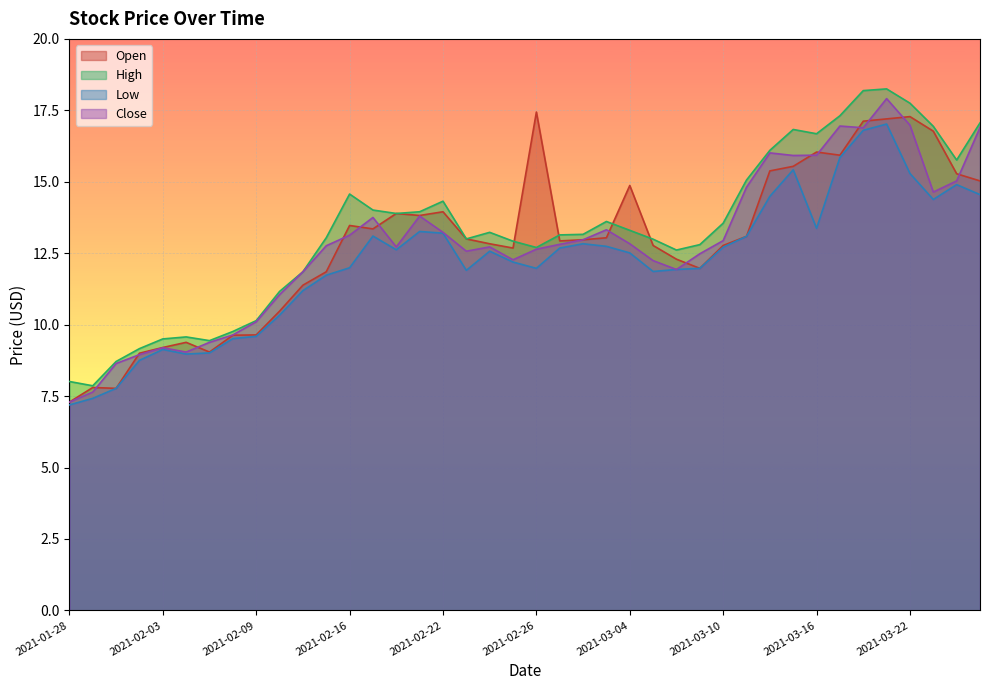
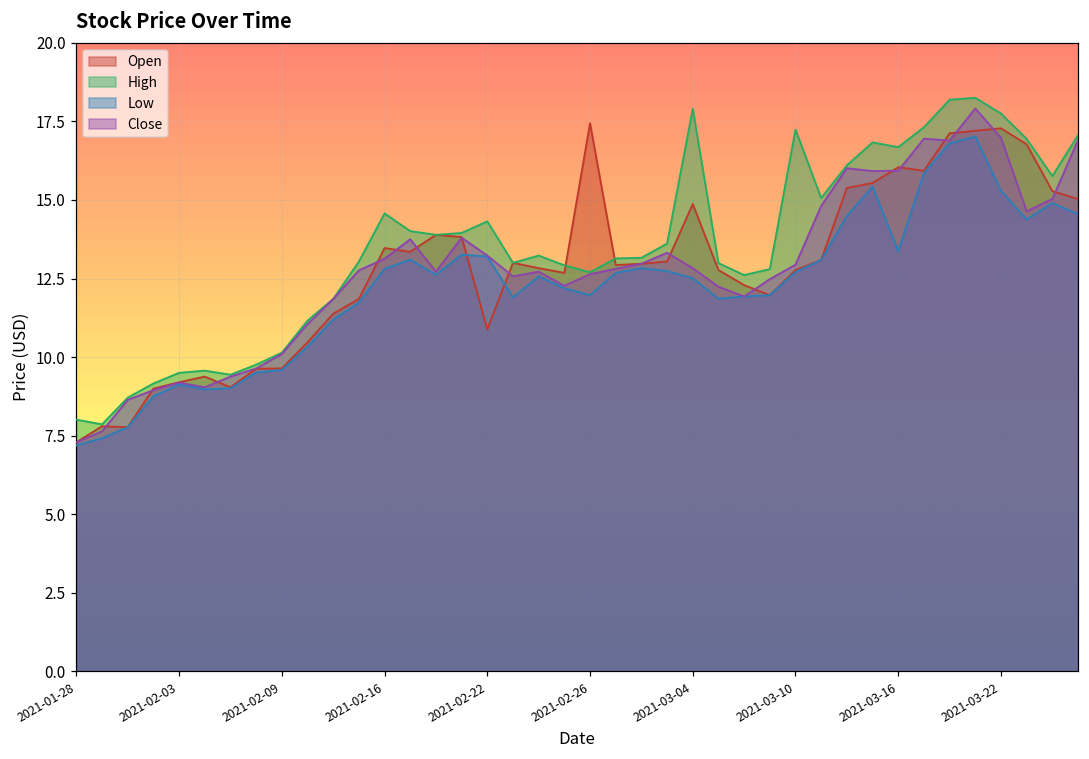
Low, 2021-02-16: 12.0 -> 12.8
Open, 2021-02-22: 14.0 -> 10.9
High, 2021-03-04: 13.3 -> 17.9
High, 2021-03-10: 13.6 -> 17.2
